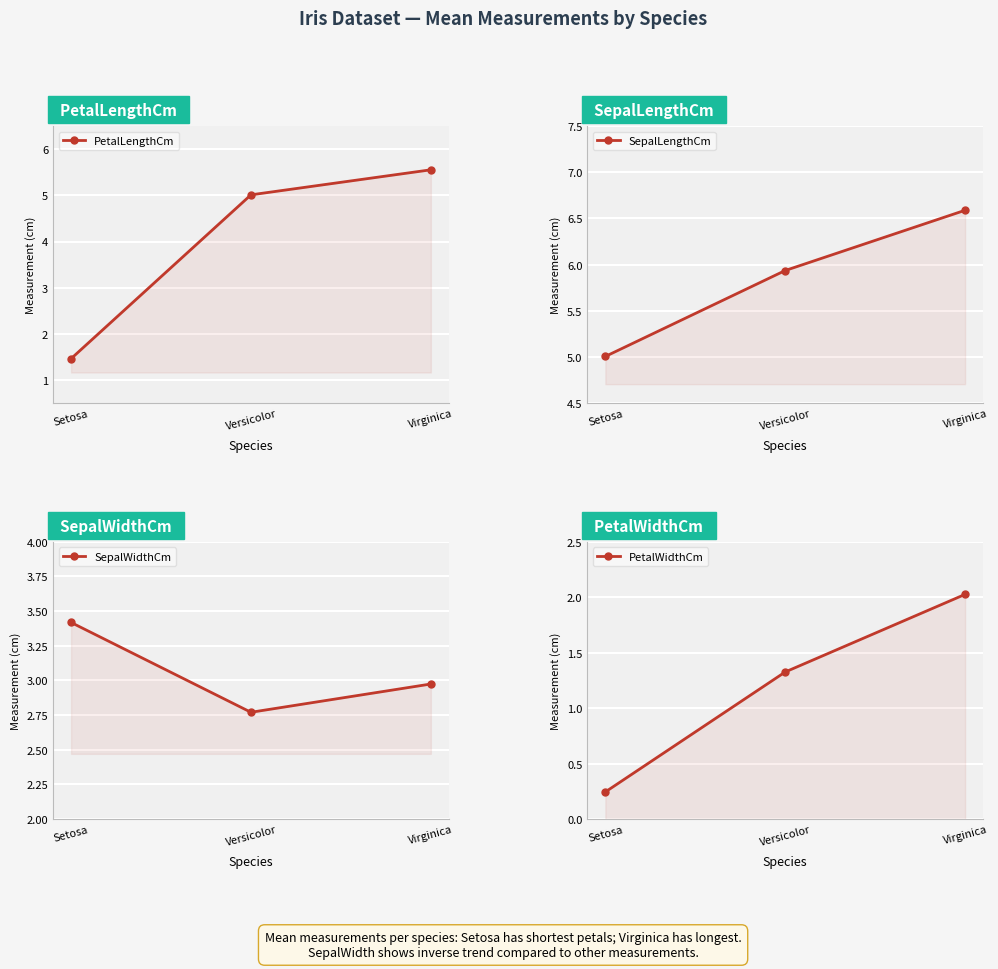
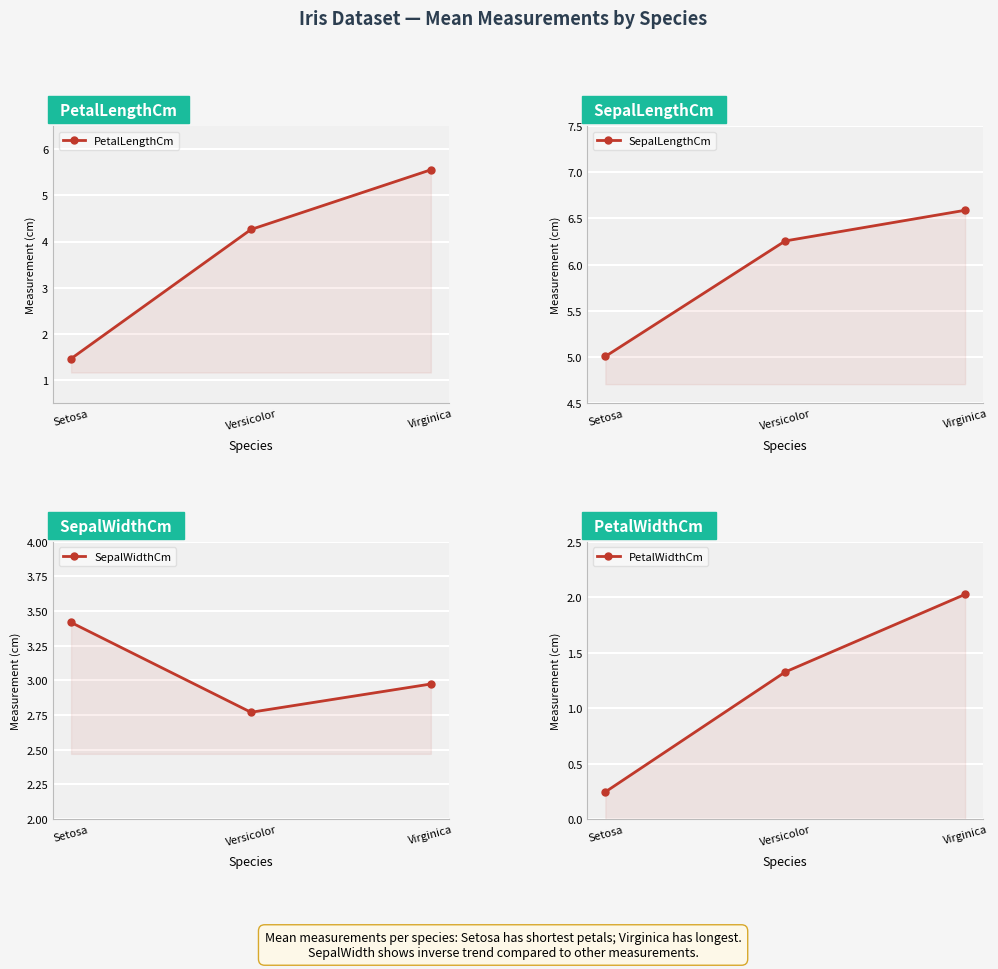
PetalLengthCm, Versicolor: 5.0 -> 4.3
SepalLengthCm, Versicolor: 5.9 -> 6.3
